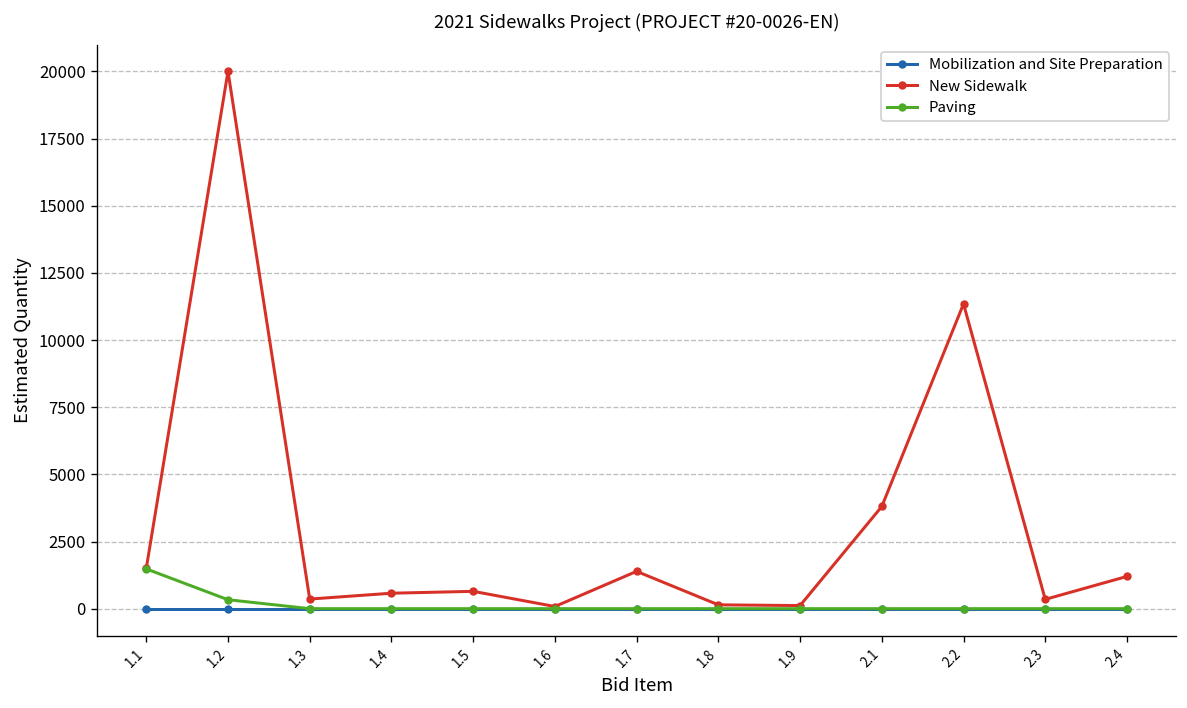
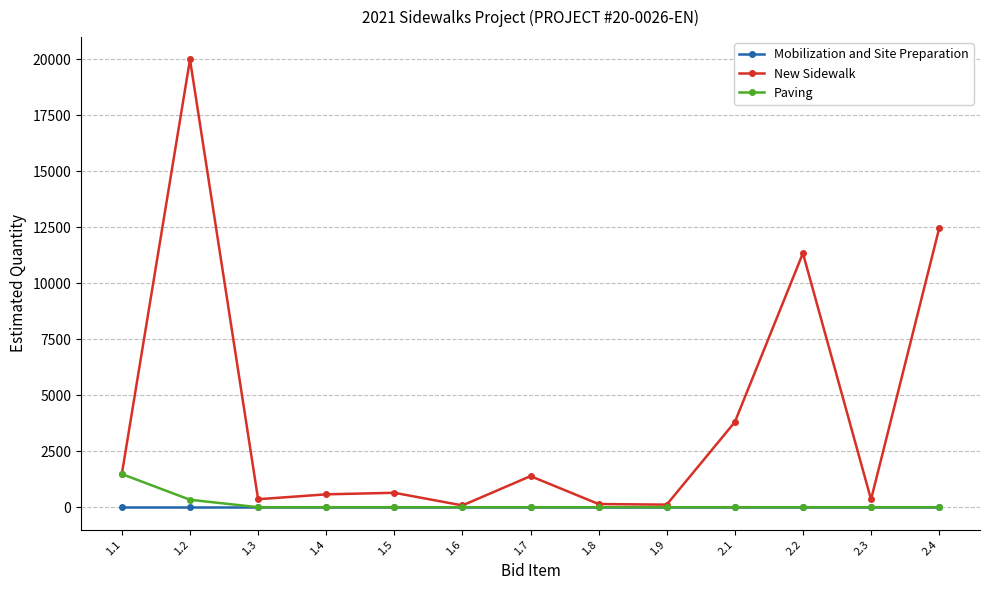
New Sidewalk, 2.4: 1200 -> 12500
